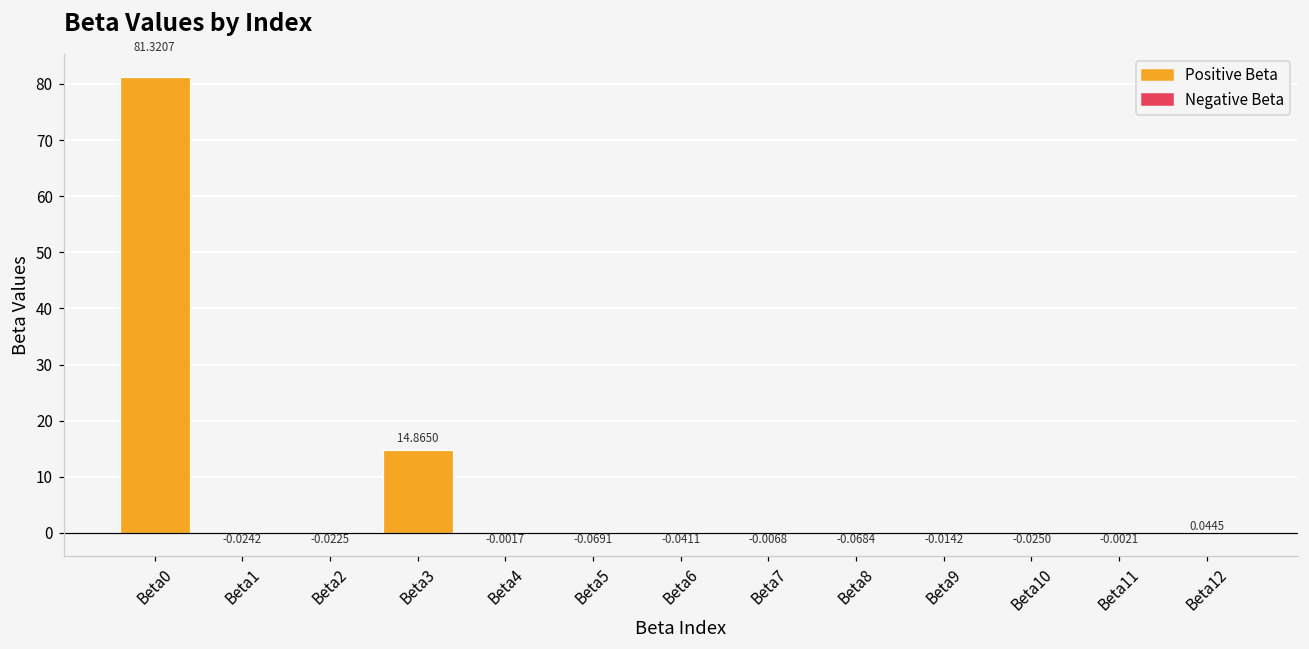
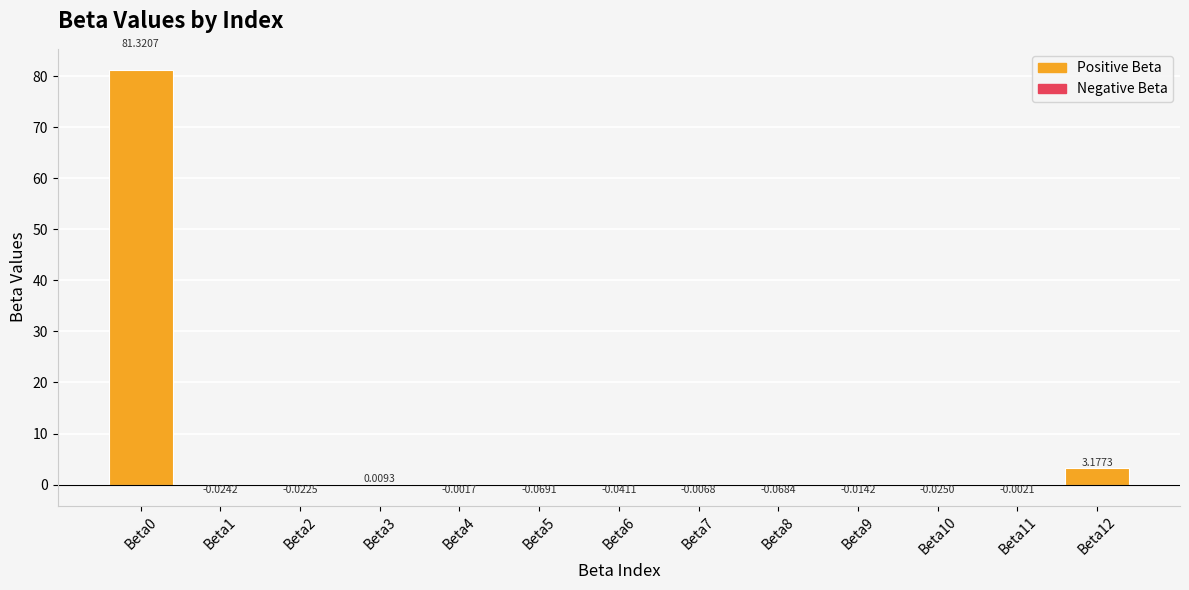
Beta3: 14.8650 -> 0.0093
Beta12: 0.0445 -> 3.1773
